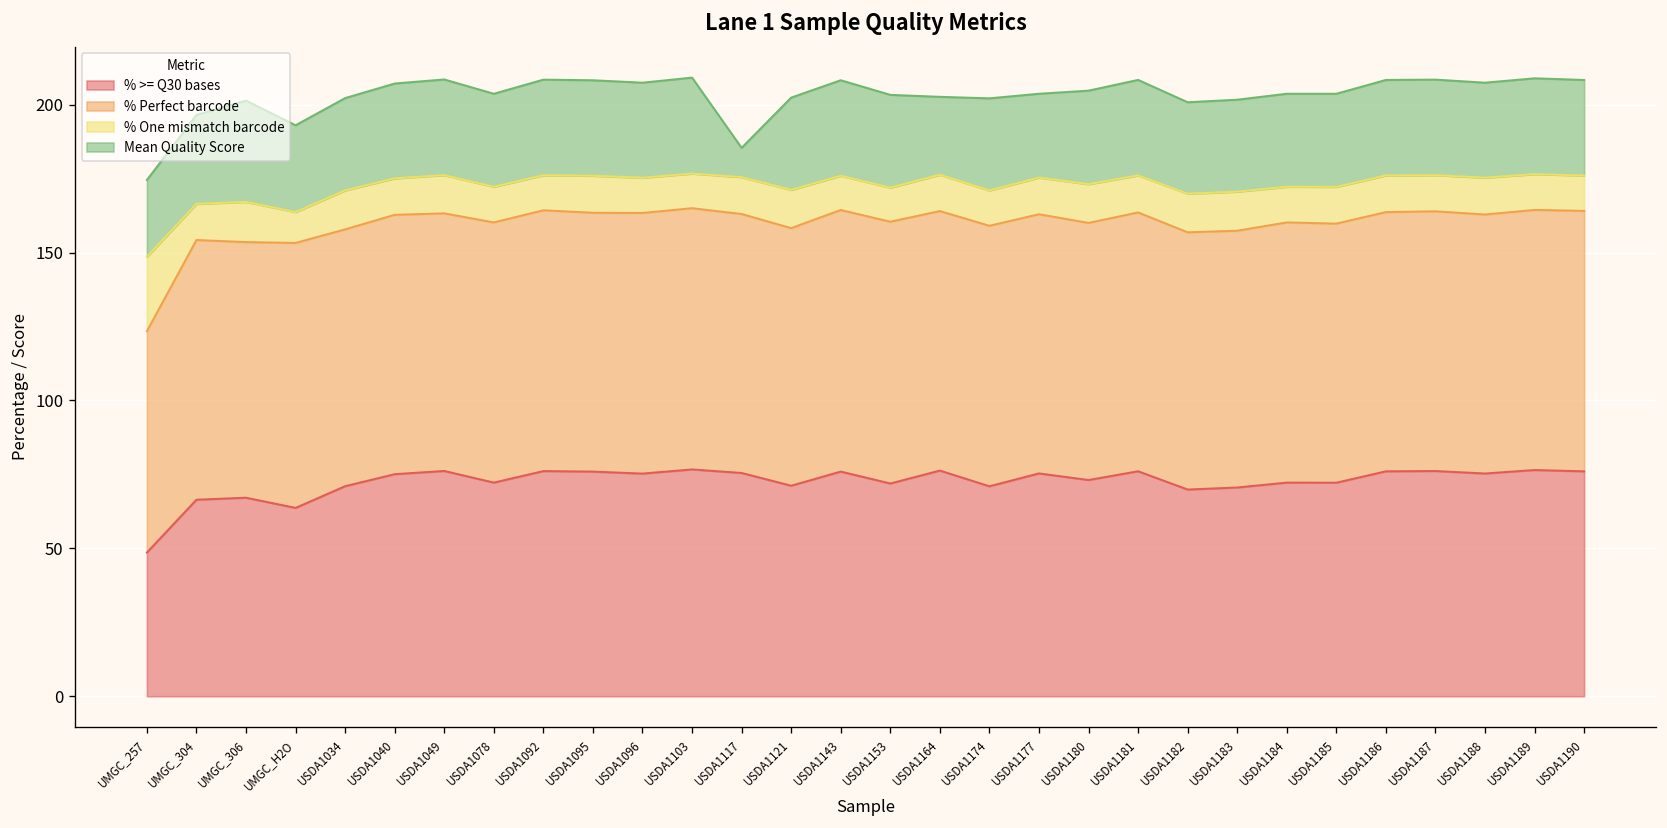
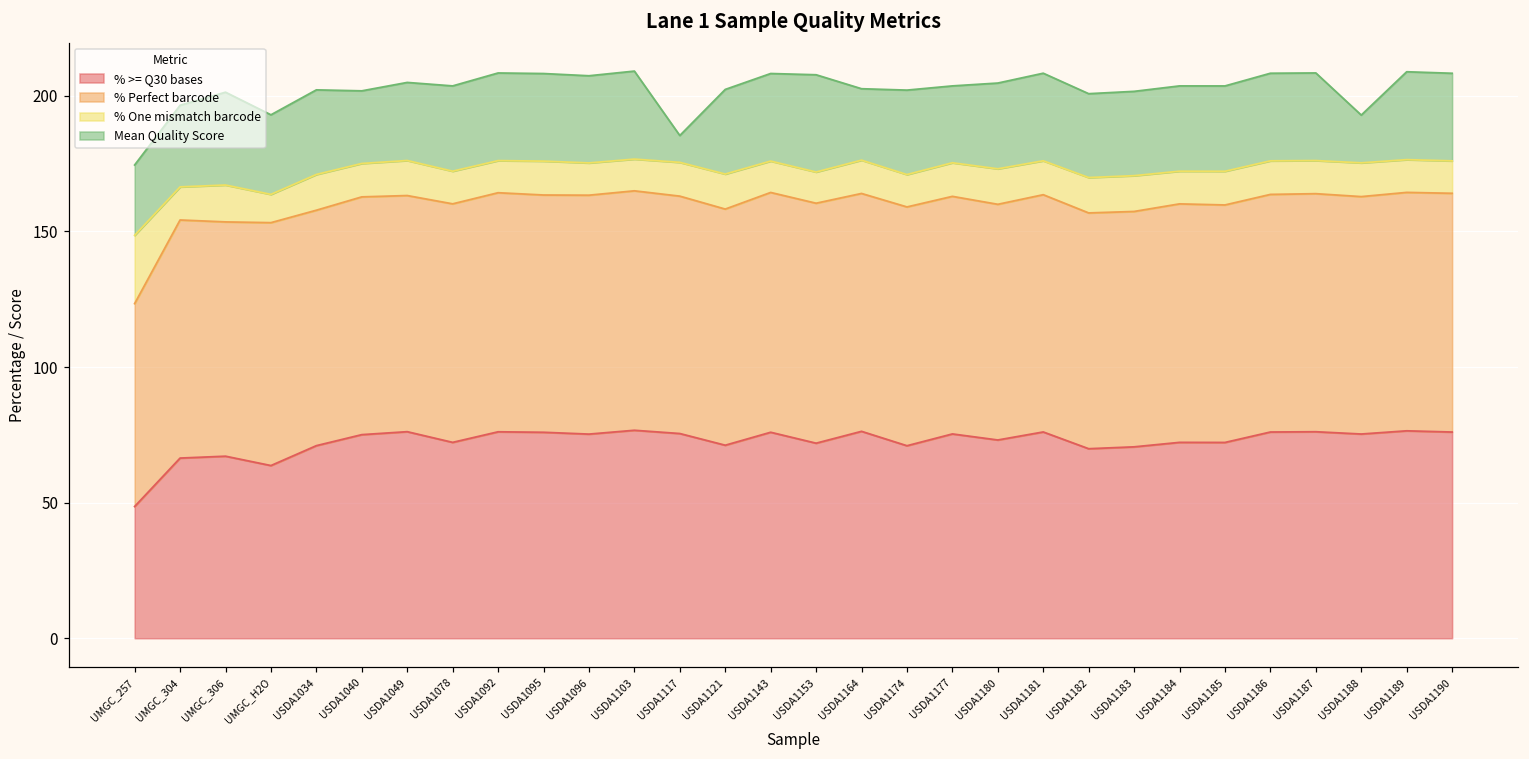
Mean Quality Score, USDA1040: 32 -> 27
Mean Quality Score, USDA1049: 32 -> 29
Mean Quality Score, USDA1153: 31 -> 36
Mean Quality Score, USDA1188: 32 -> 18
